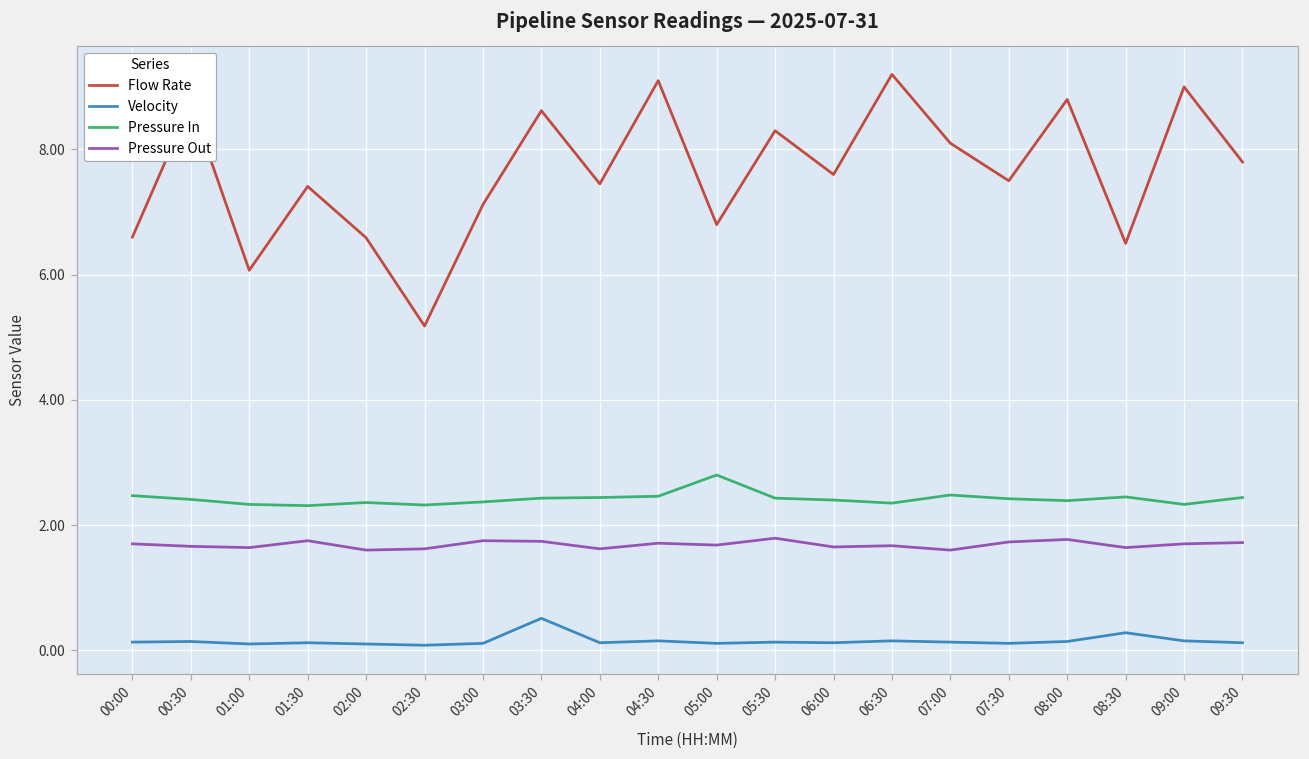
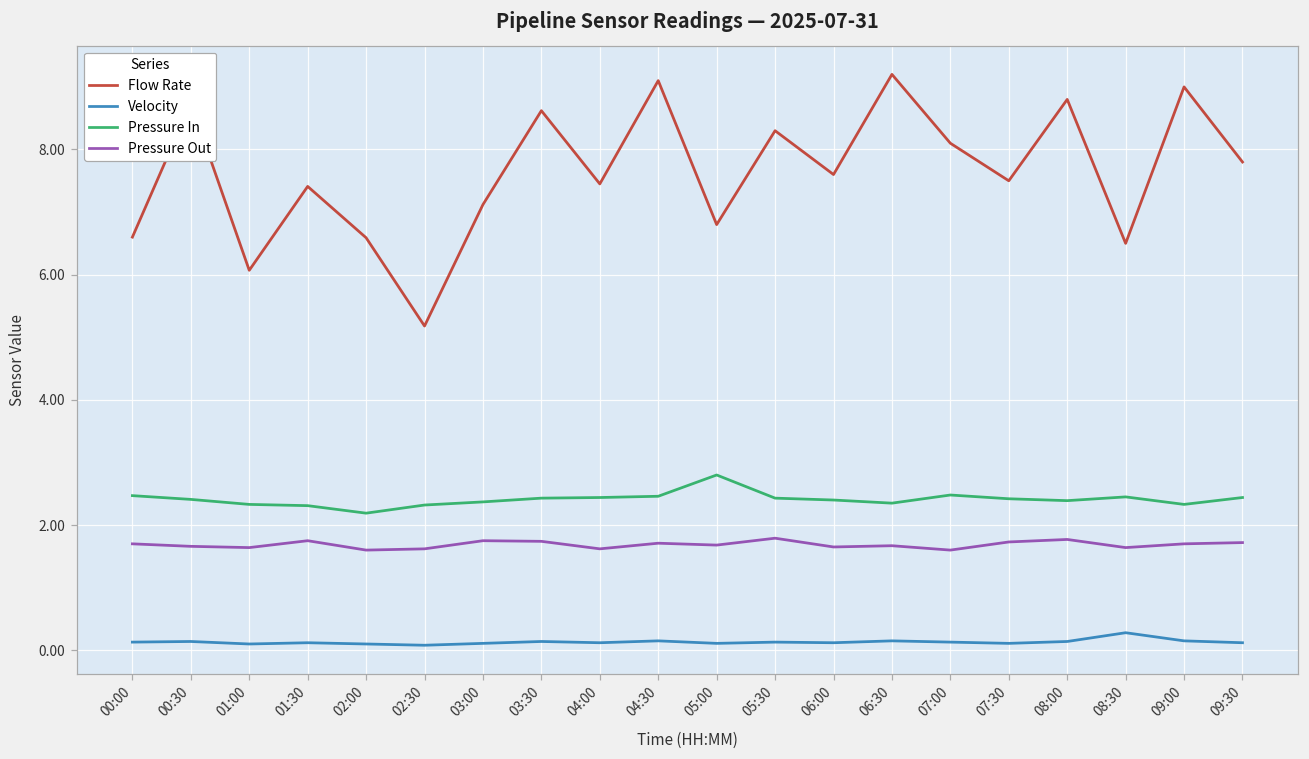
Pressure In, 02:00: 2.4 -> 2.2
Velocity, 03:30: 0.5 -> 0.1
